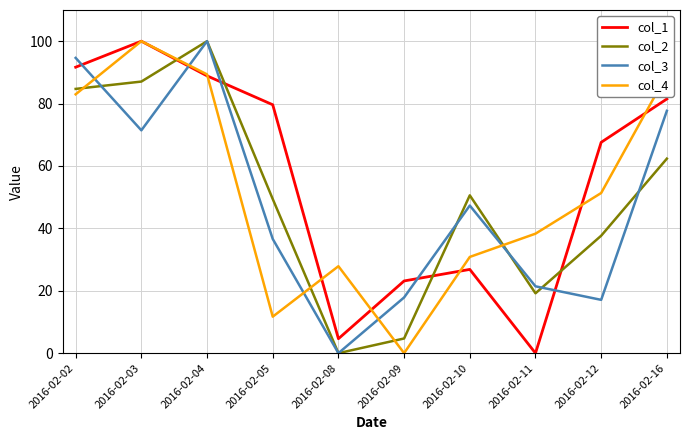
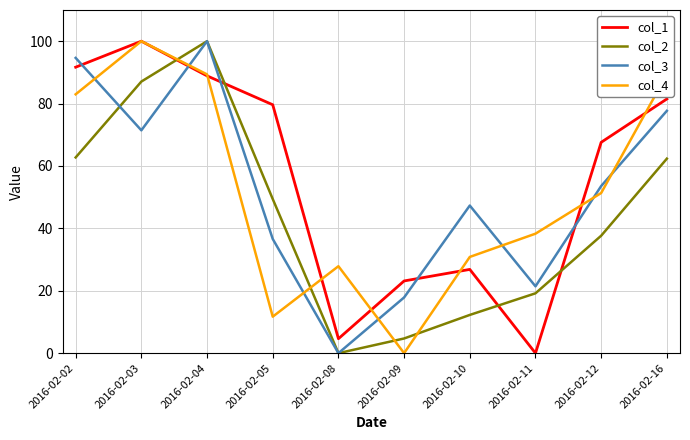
col_2, 2016-02-02: 85 -> 63
col_2, 2016-02-10: 51 -> 12
col_3, 2016-02-12: 17 -> 54
